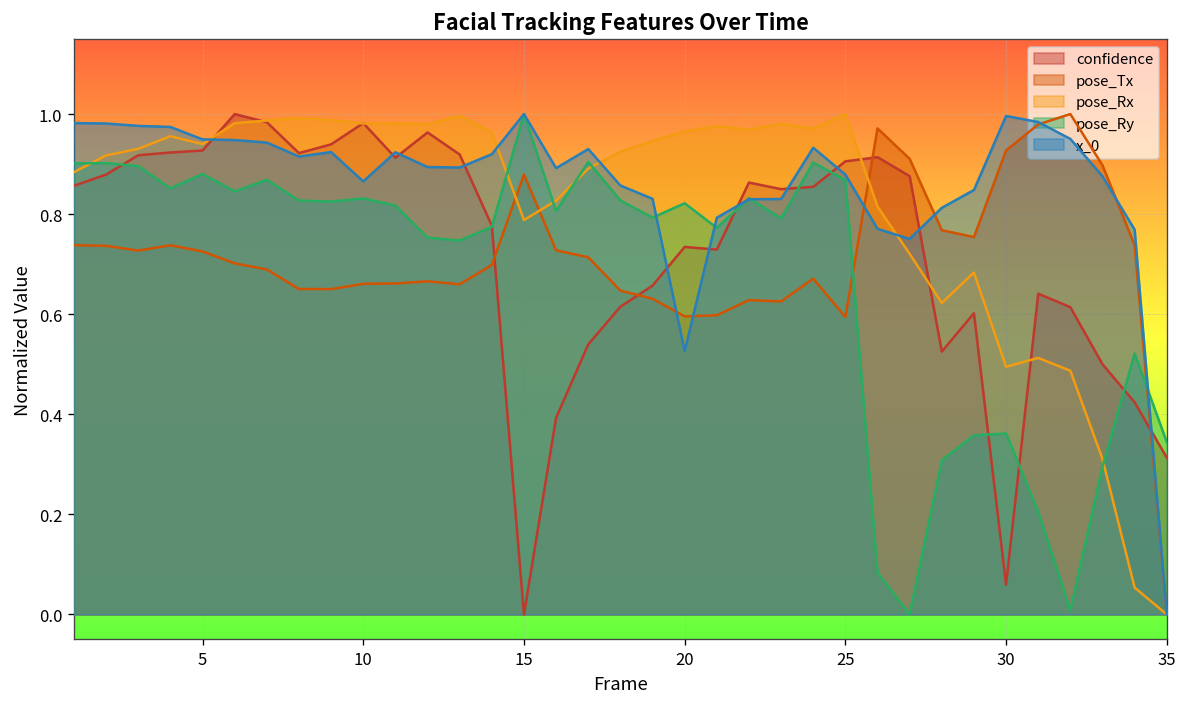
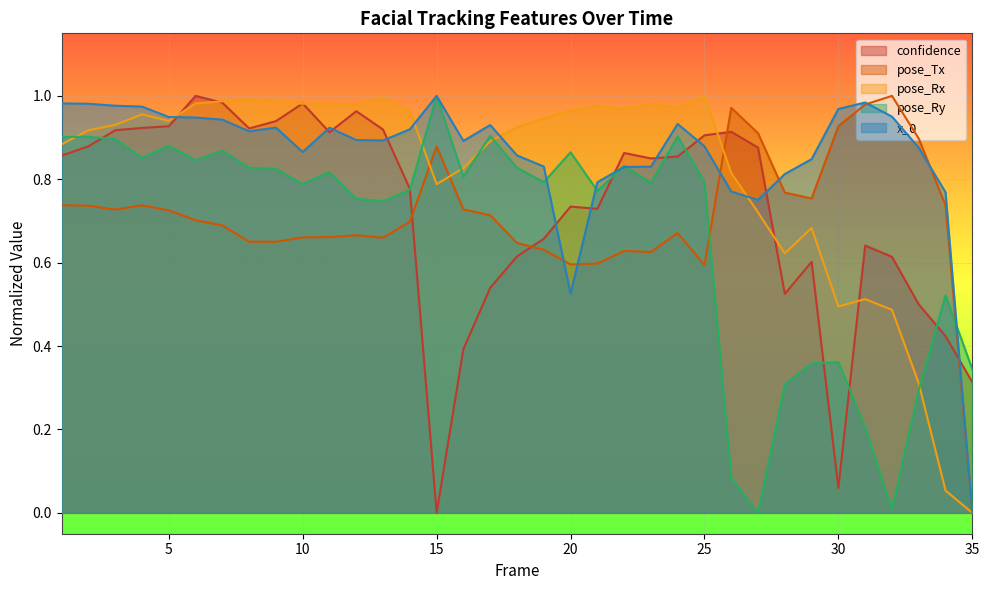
pose_Ry, 10: 0.83 -> 0.79
pose_Ry, 20: 0.82 -> 0.86
pose_Ry, 25: 0.87 -> 0.79
x_0, 30: 1.00 -> 0.97
